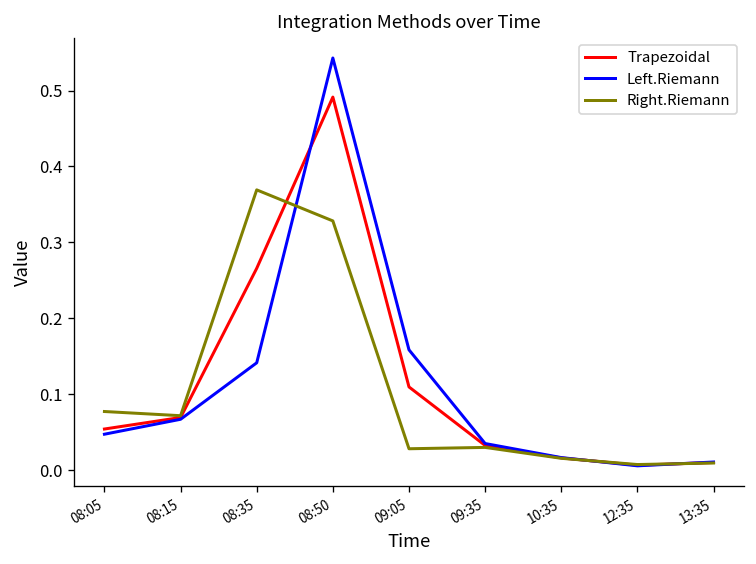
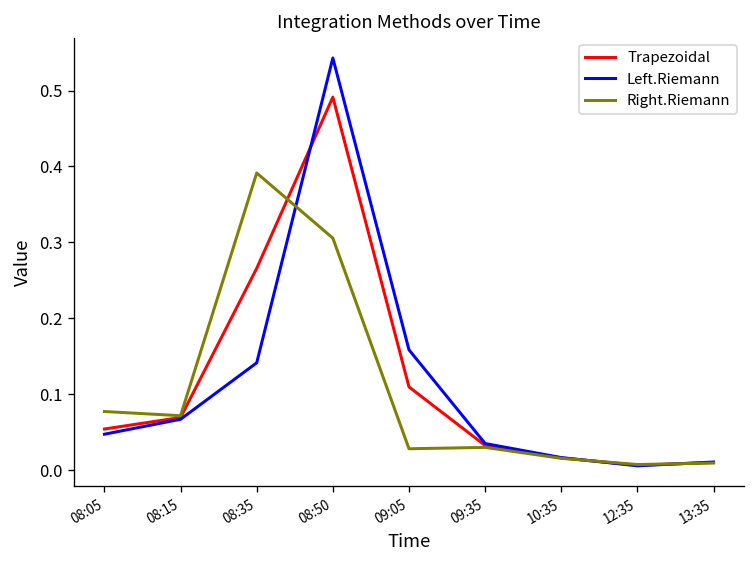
Right.Riemann, 08:35: 0.37 -> 0.39
Right.Riemann, 08:50: 0.33 -> 0.31
